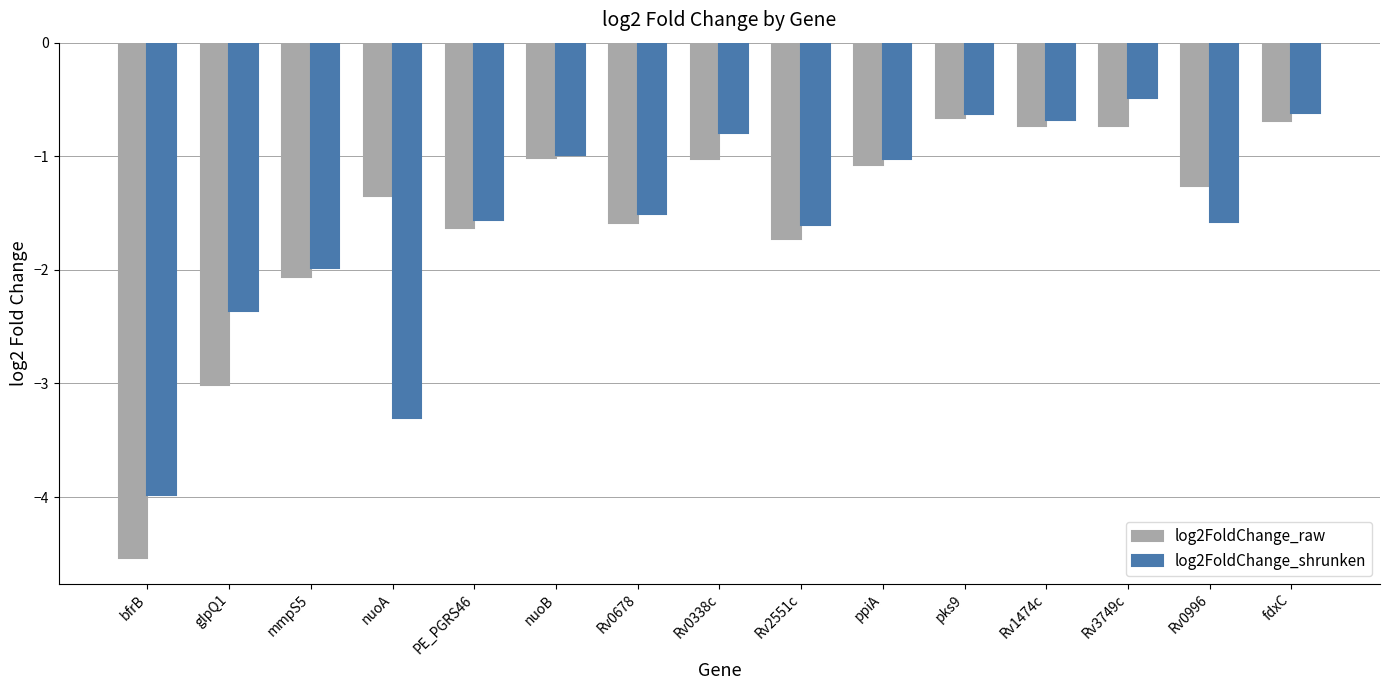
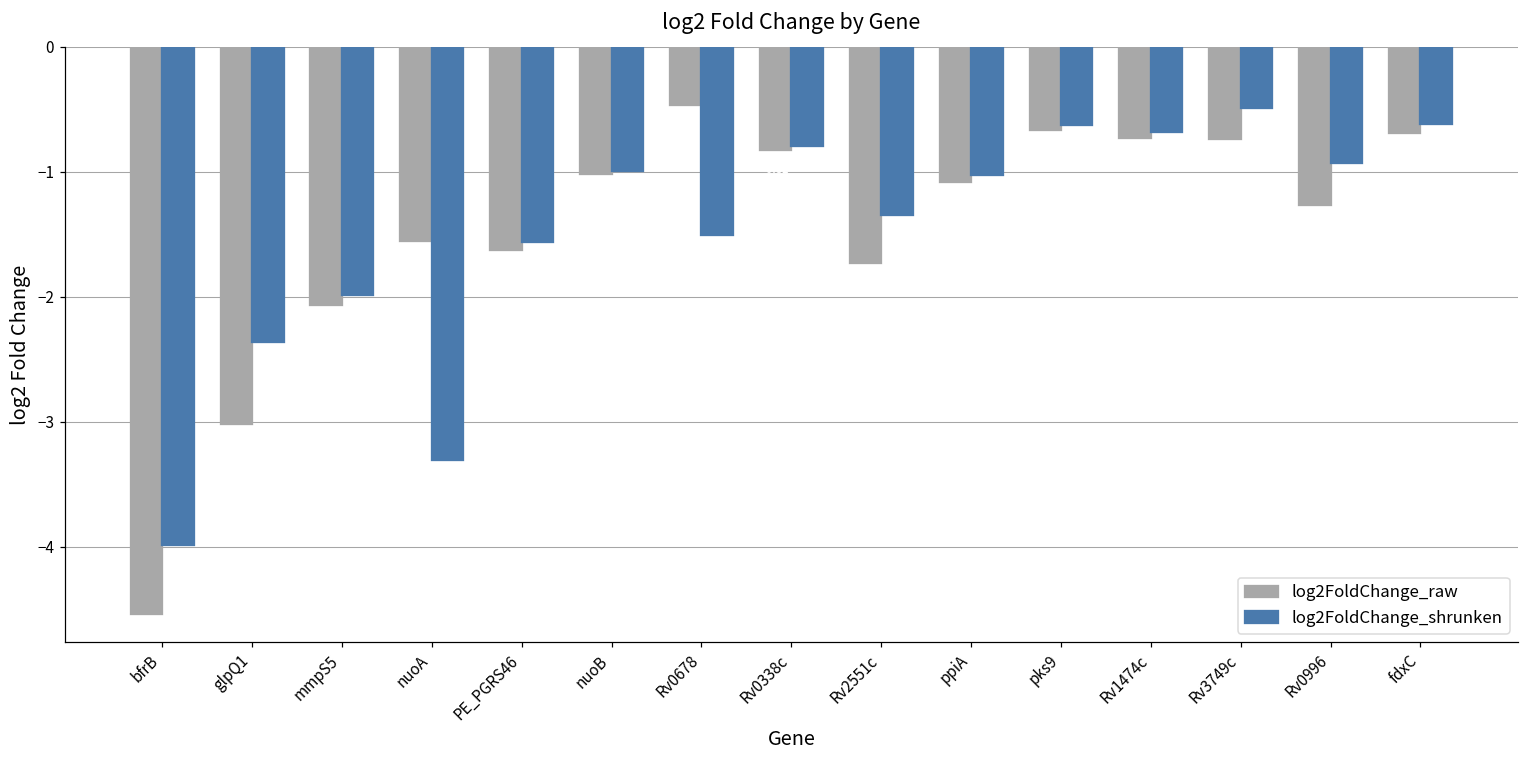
log2FoldChange_raw, nuoA: -1.35 -> -1.55
log2FoldChange_raw, Rv0678: -1.59 -> -0.47
log2FoldChange_raw, Rv0338c: -1.02 -> -0.82
log2FoldChange_shrunken, Rv2551c: -1.61 -> -1.35
log2FoldChange_shrunken, Rv0996: -1.58 -> -0.93
